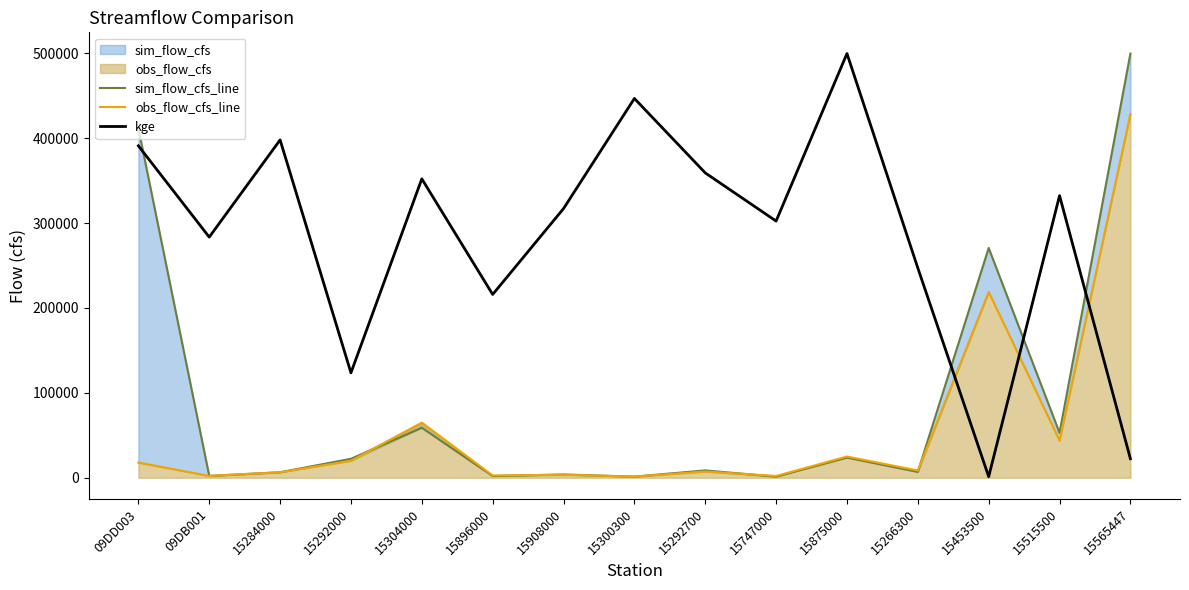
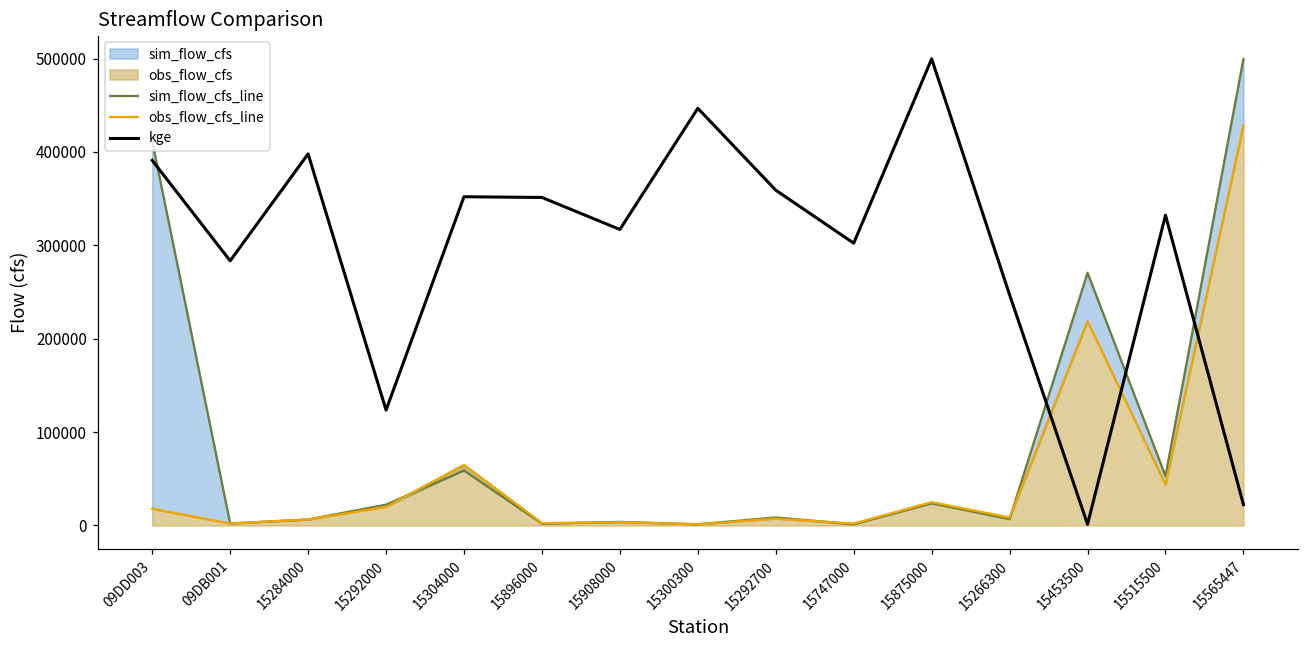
kge, 15896000: 220000 -> 350000
